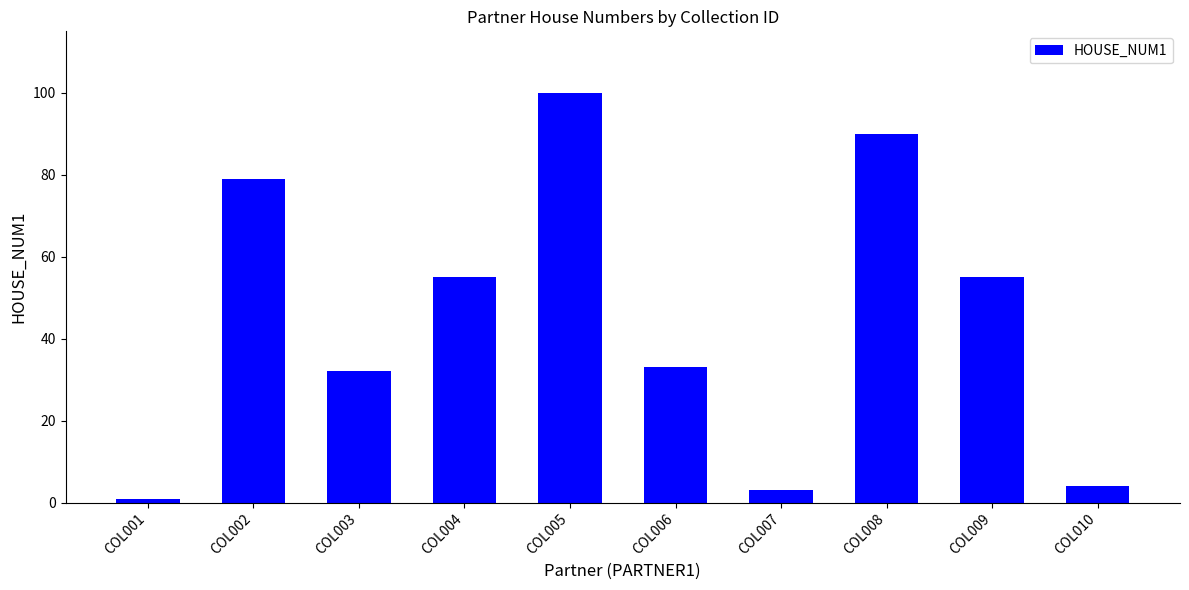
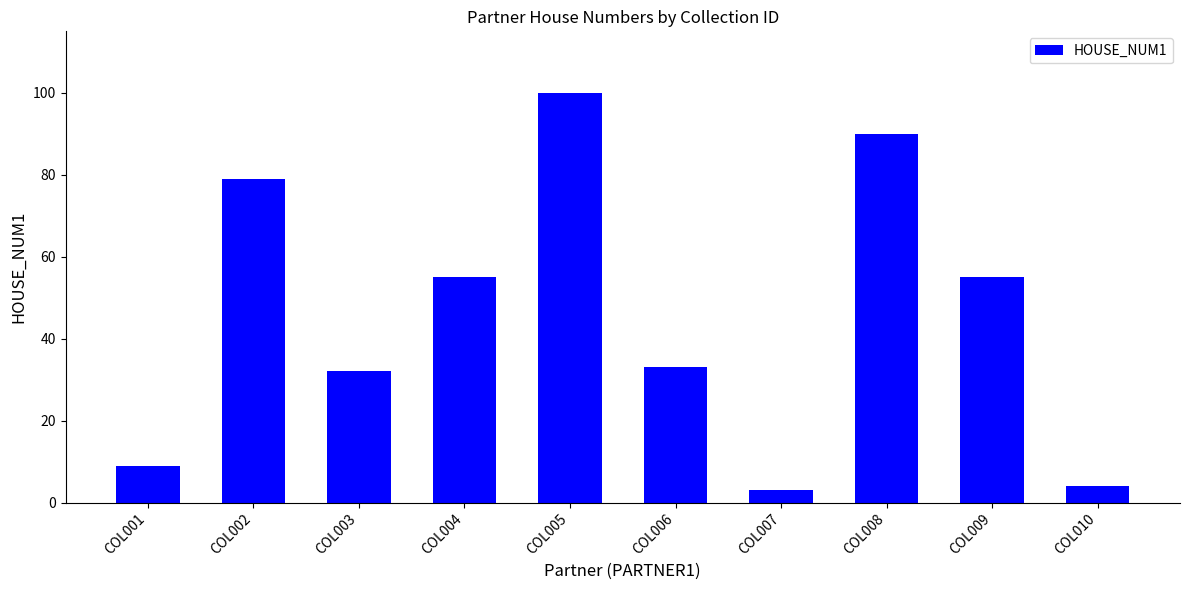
COL001: 1 -> 9
